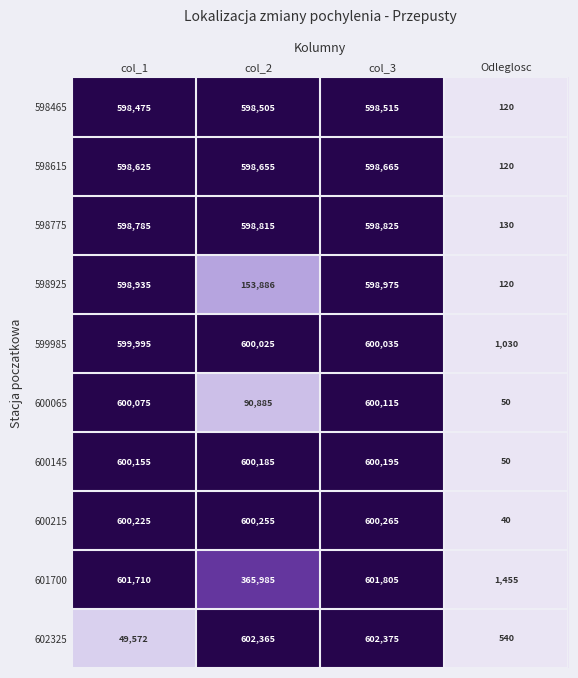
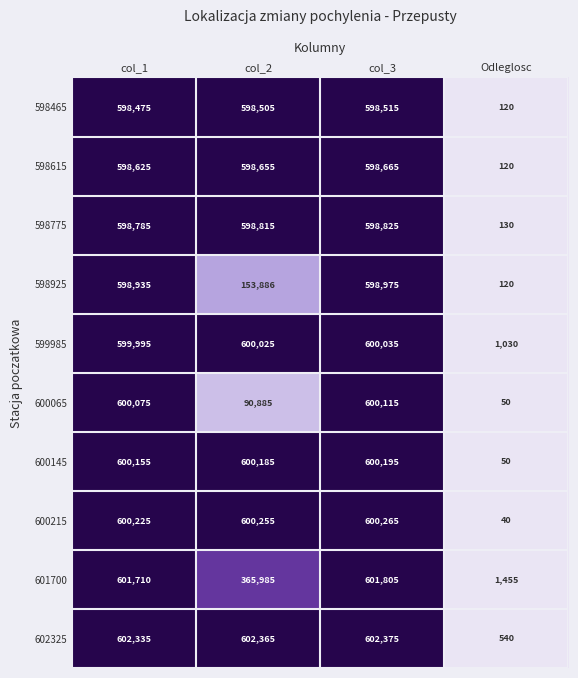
602325, col_1: 49,572 -> 602,335
